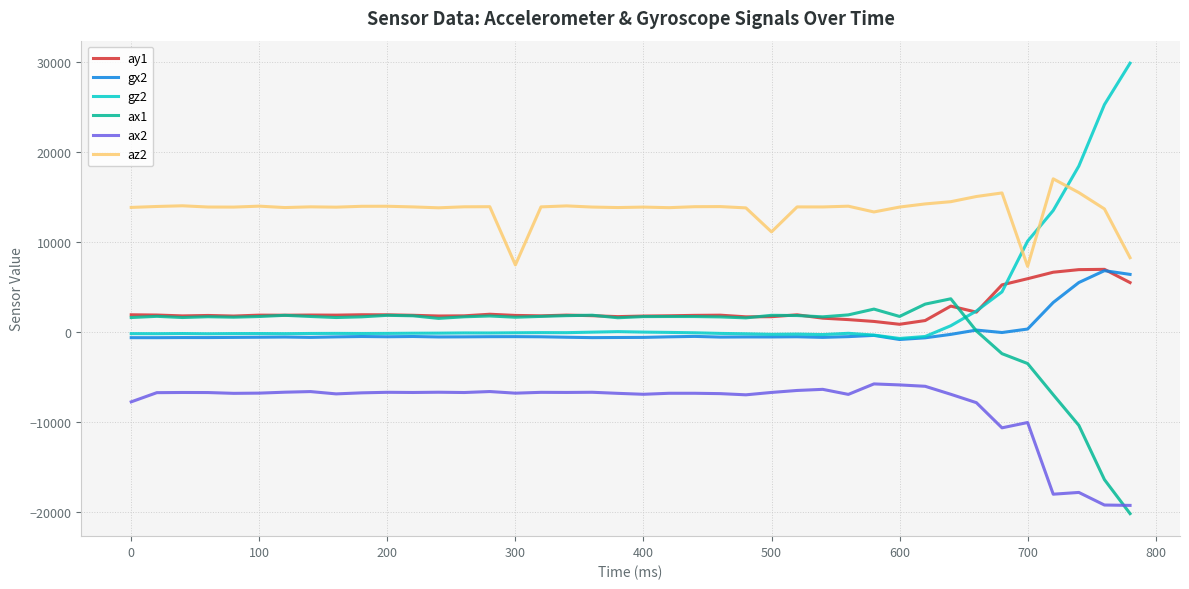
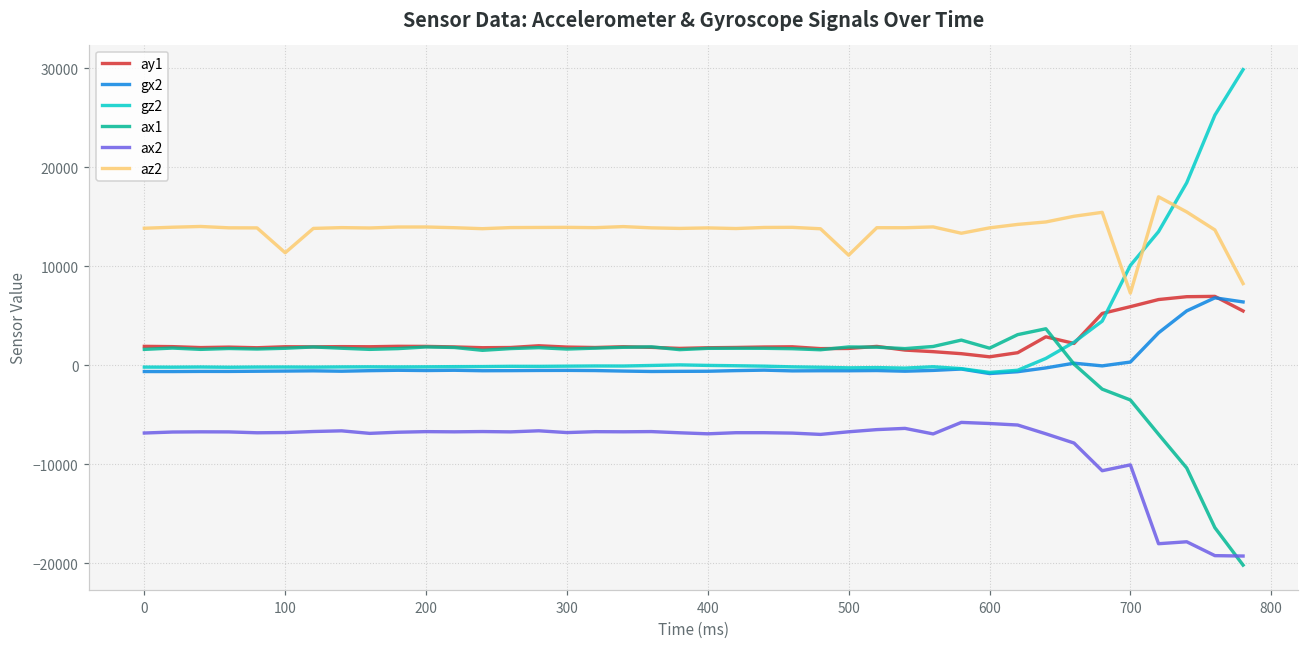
ax2, 0: -8000 -> -7000
az2, 100: 14000 -> 11000
az2, 300: 7000 -> 14000
